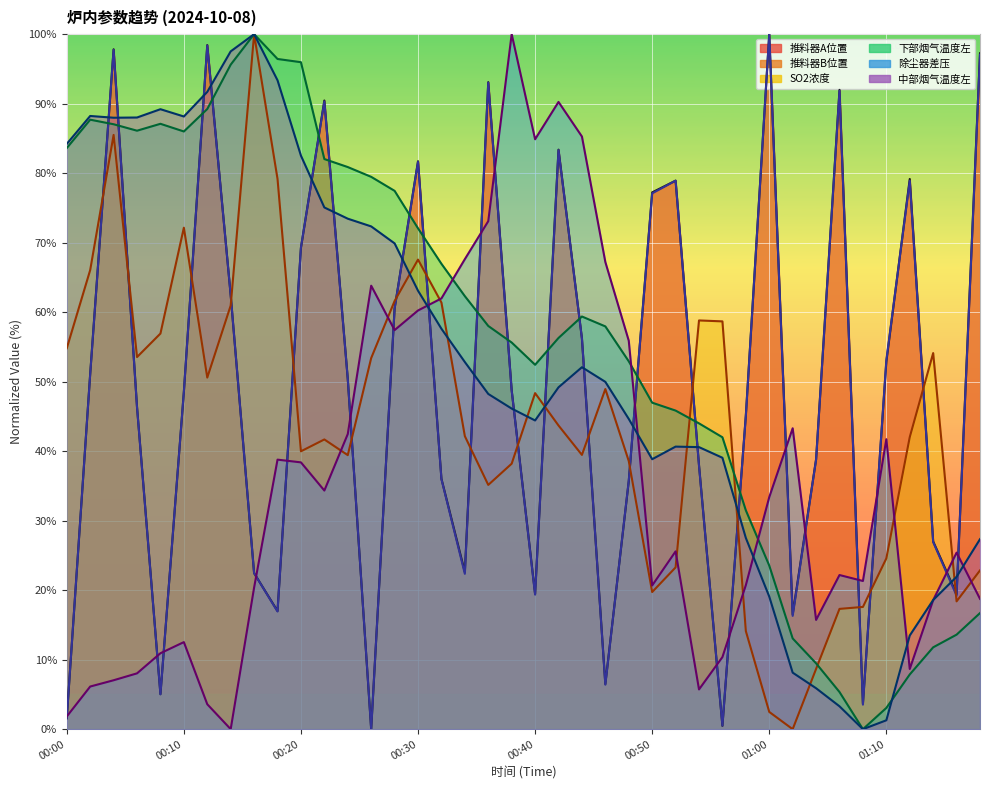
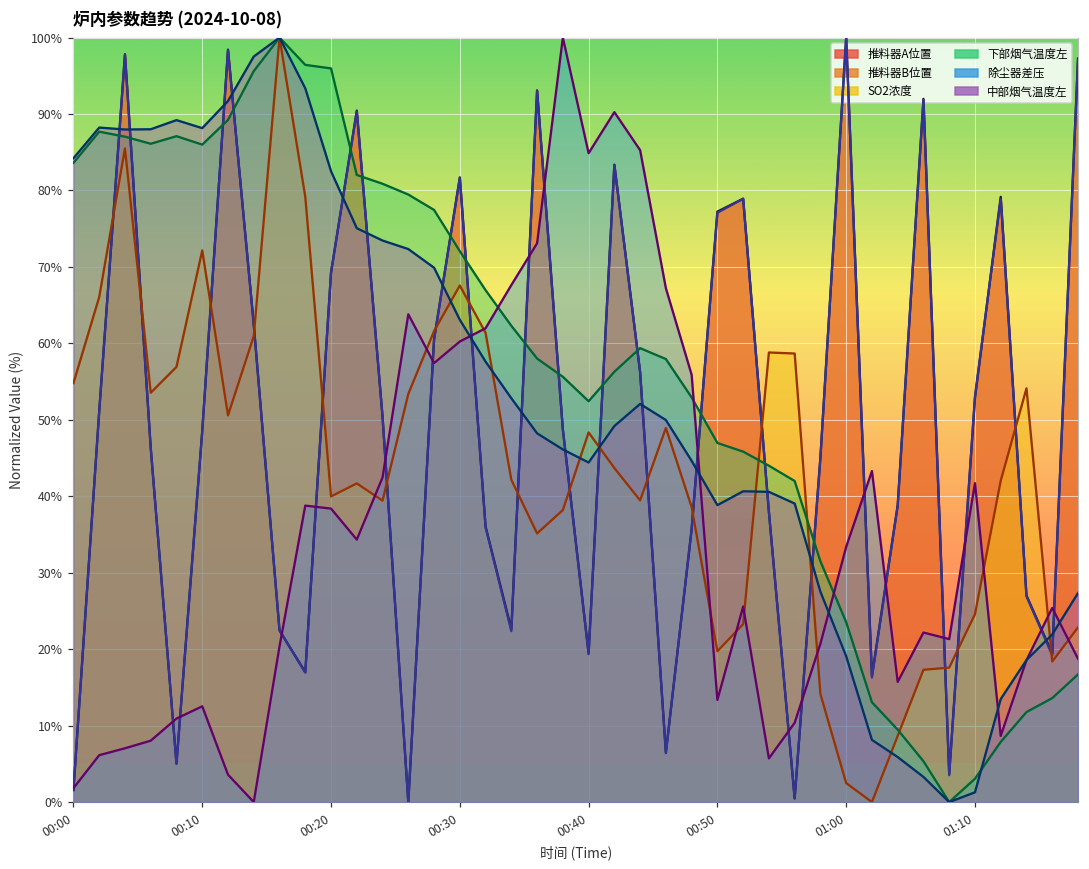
除尘器差压, 00:50: 21% -> 13%
